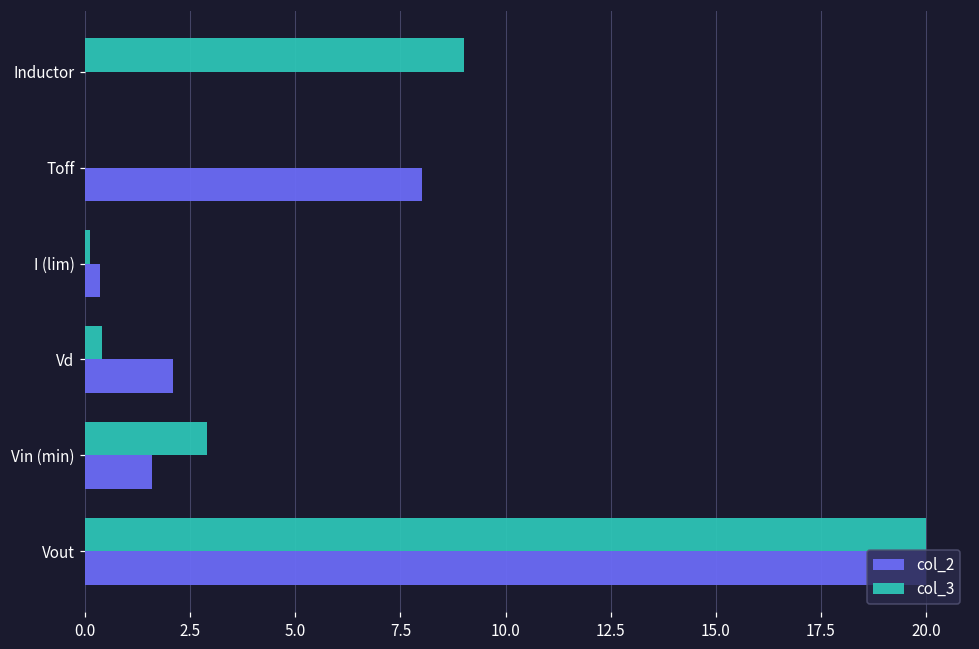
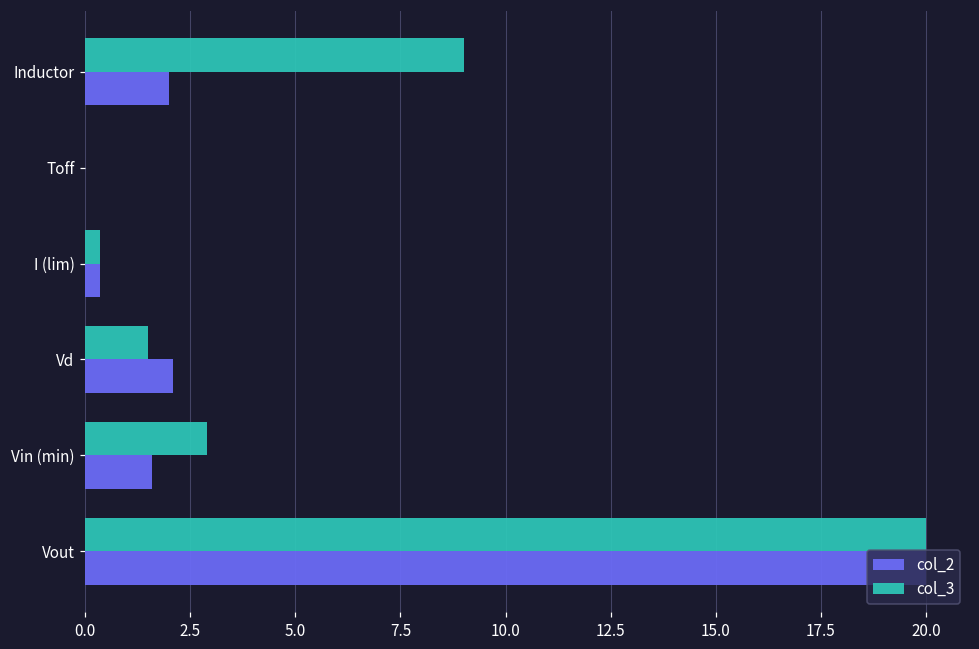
col_2, Inductor: 0 -> 2
col_2, Toff: 8 -> 0
col_3, I (lim): 0.1 -> 0.4
col_3, Vd: 0.4 -> 1.5
